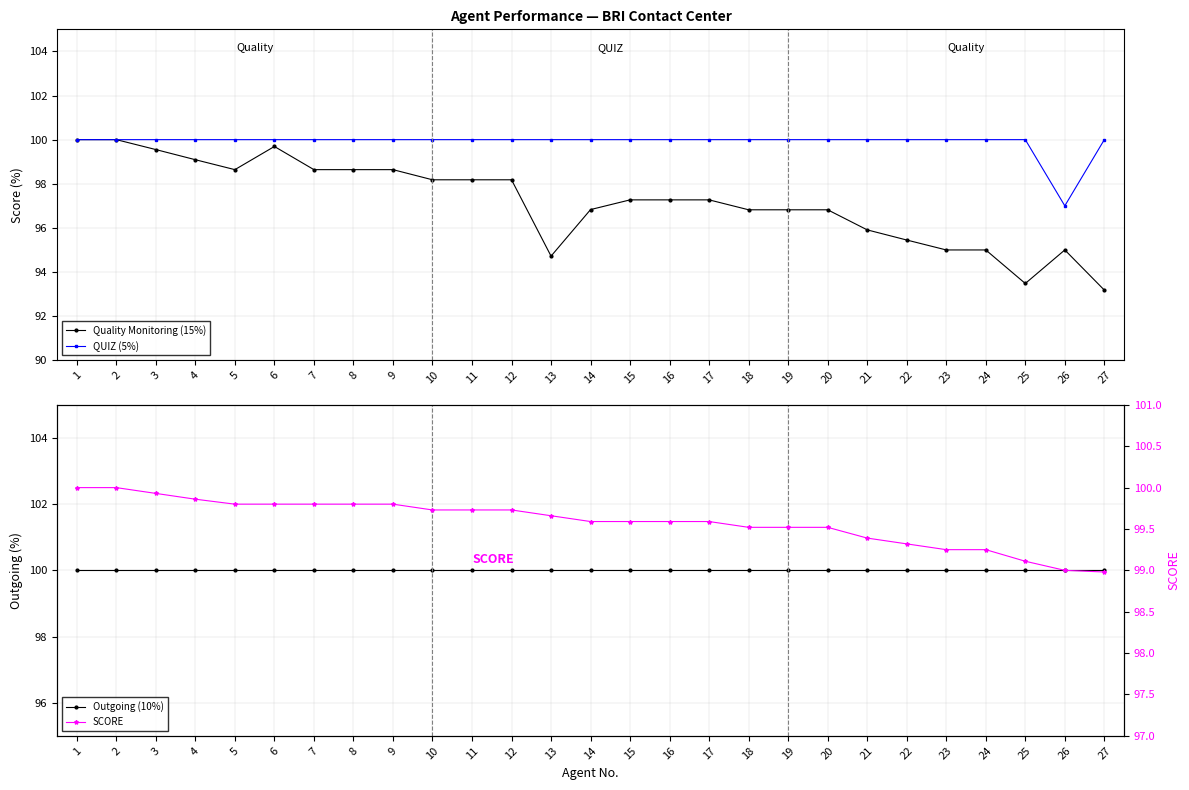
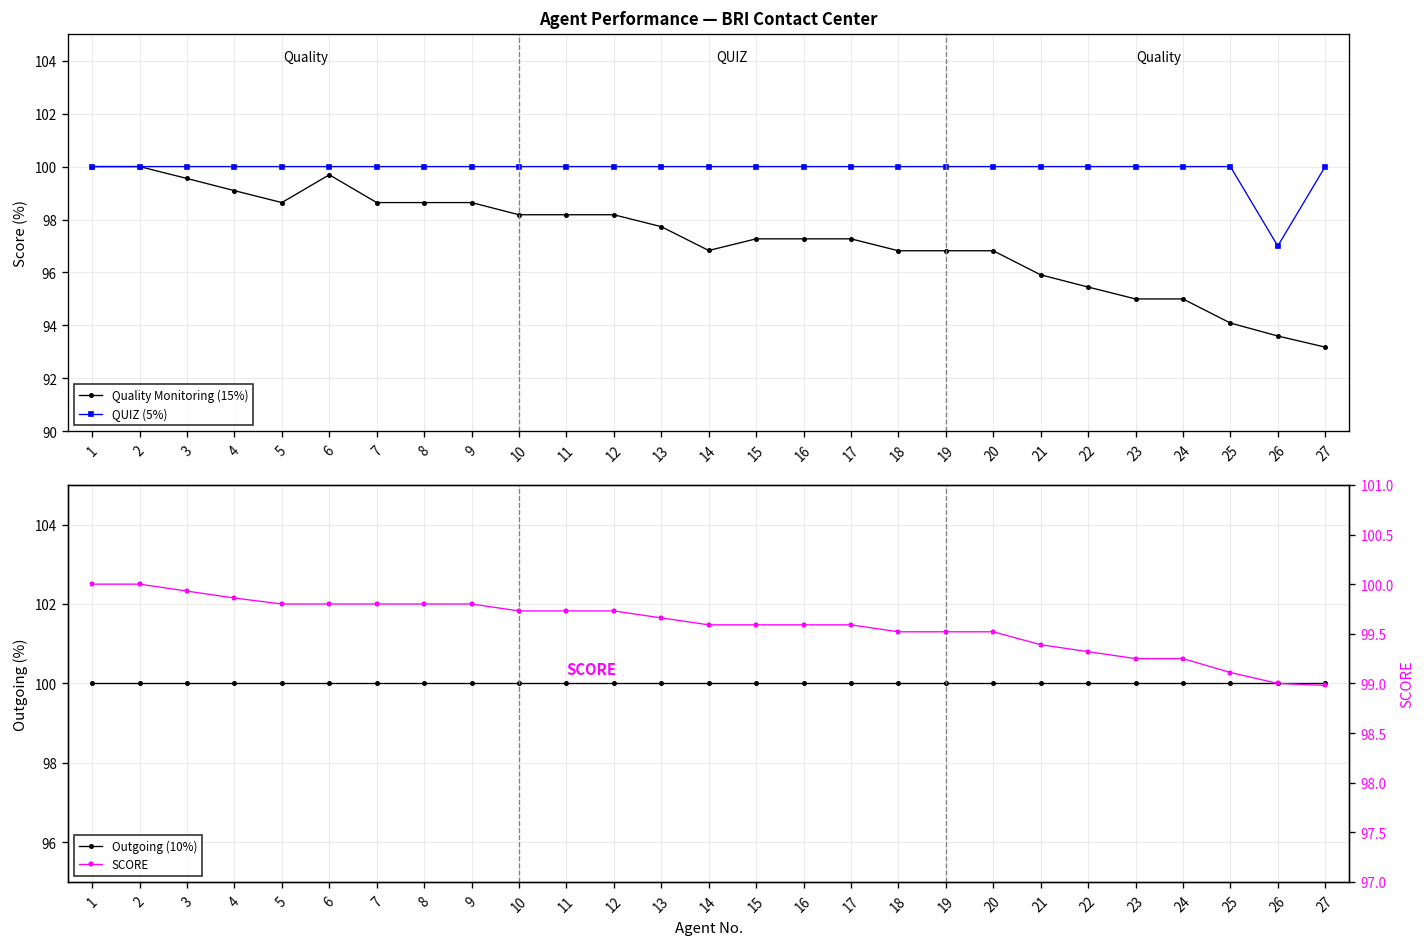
Agent Performance — BRI Contact Center, Quality Monitoring (15%), 13: 94.7 -> 97.7
Agent Performance — BRI Contact Center, Quality Monitoring (15%), 25: 93.5 -> 94.1
Agent Performance — BRI Contact Center, Quality Monitoring (15%), 26: 95.0 -> 93.6
